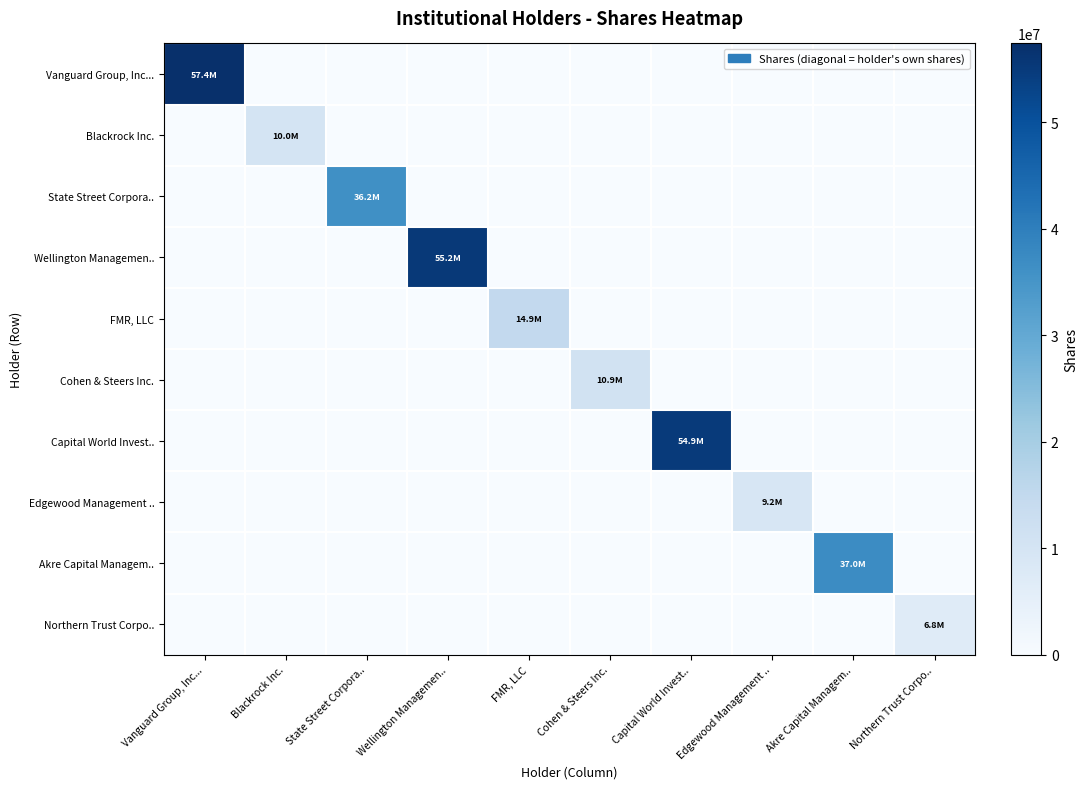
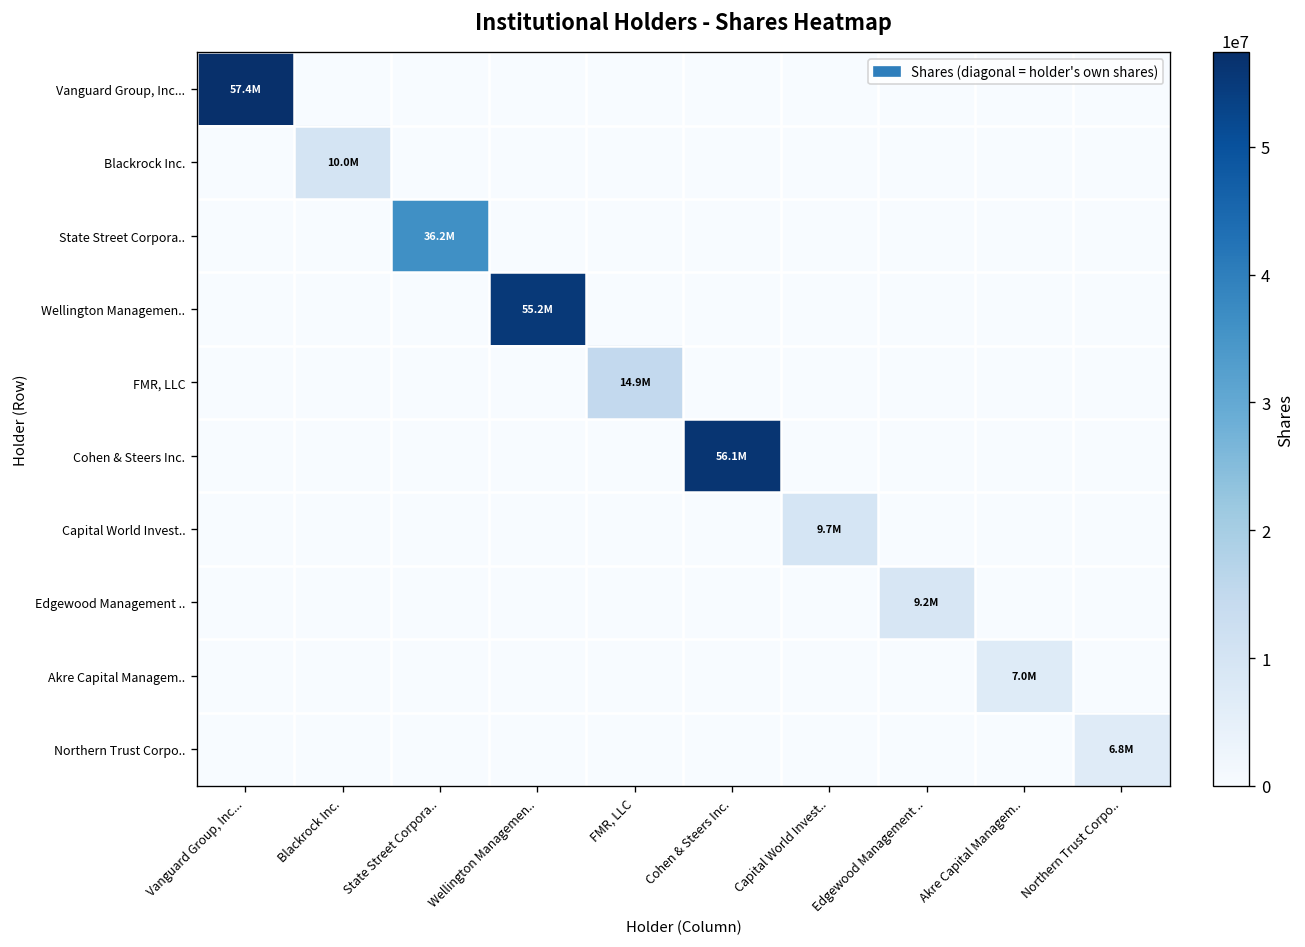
Cohen & Steers Inc., Cohen & Steers Inc.: 10.9M -> 56.1M
Capital World Invest.., Capital World Invest..: 54.9M -> 9.7M
Akre Capital Managem.., Akre Capital Managem..: 37.0M -> 7.0M
